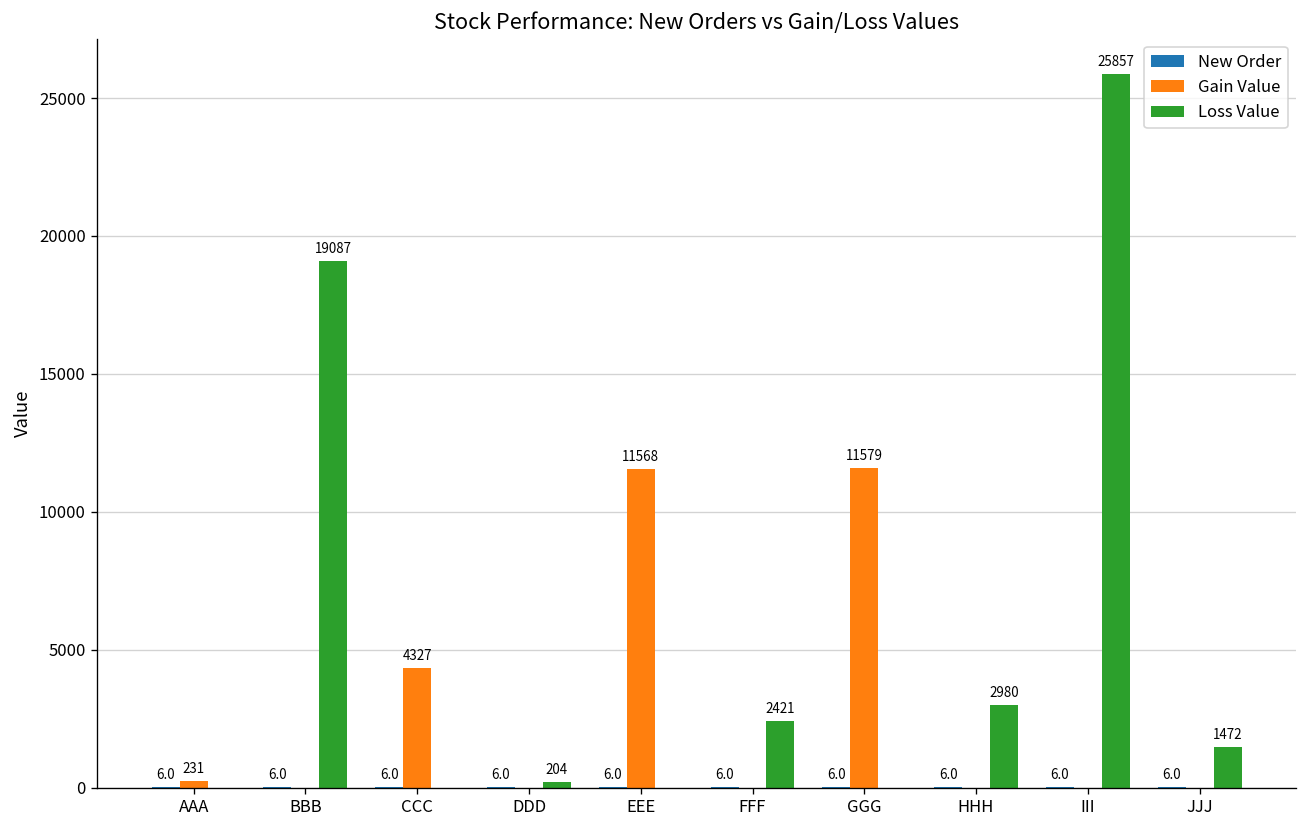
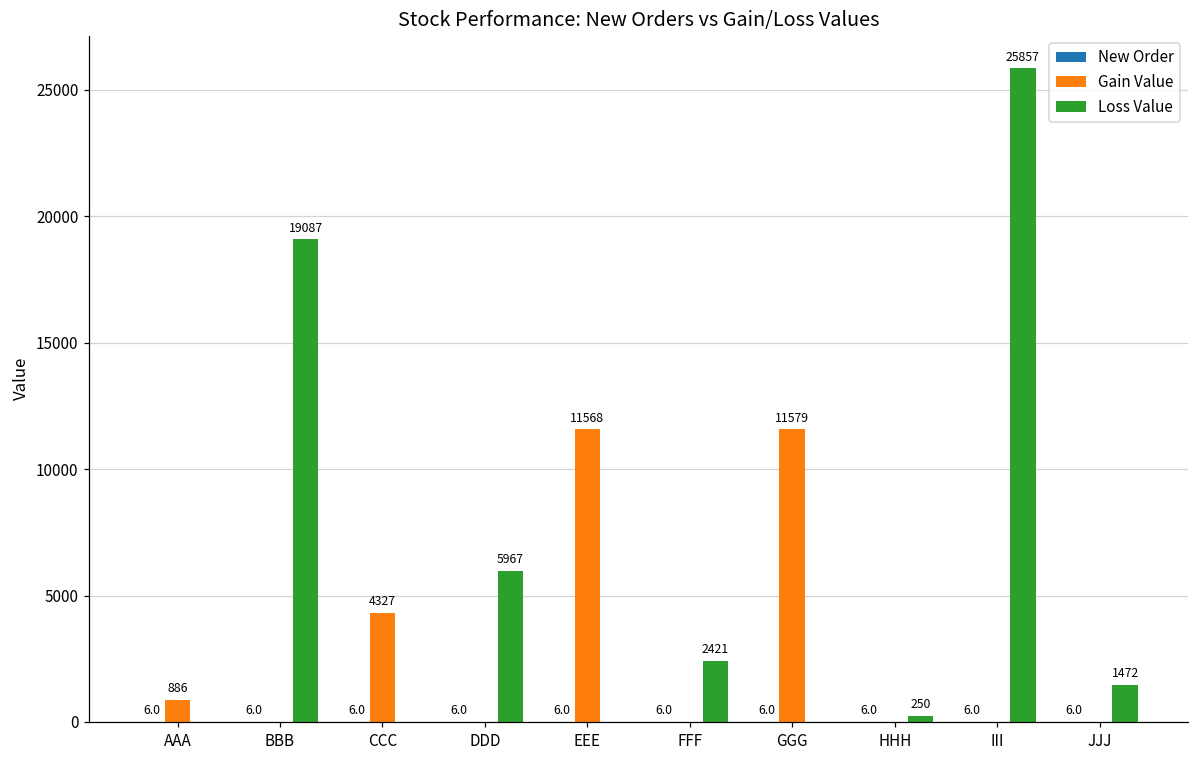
Gain Value, AAA: 231 -> 886
Loss Value, DDD: 204 -> 5967
Loss Value, HHH: 2980 -> 250
